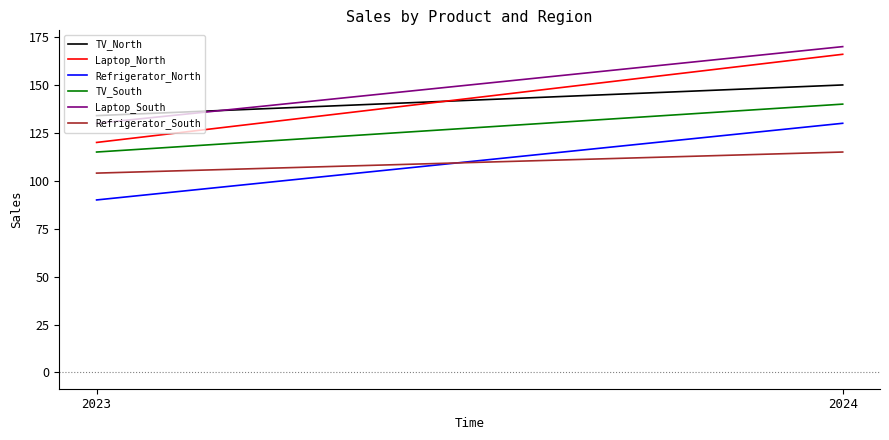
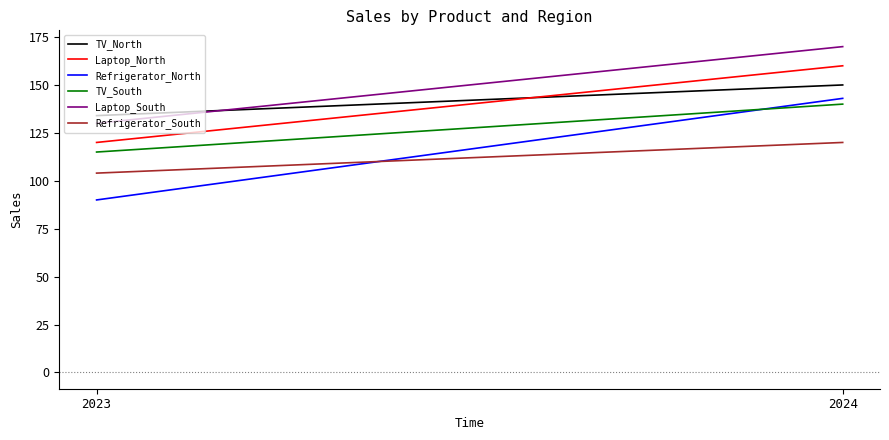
Laptop_North, 2024: 166 -> 160
Refrigerator_North, 2024: 130 -> 143
Refrigerator_South, 2024: 115 -> 120
